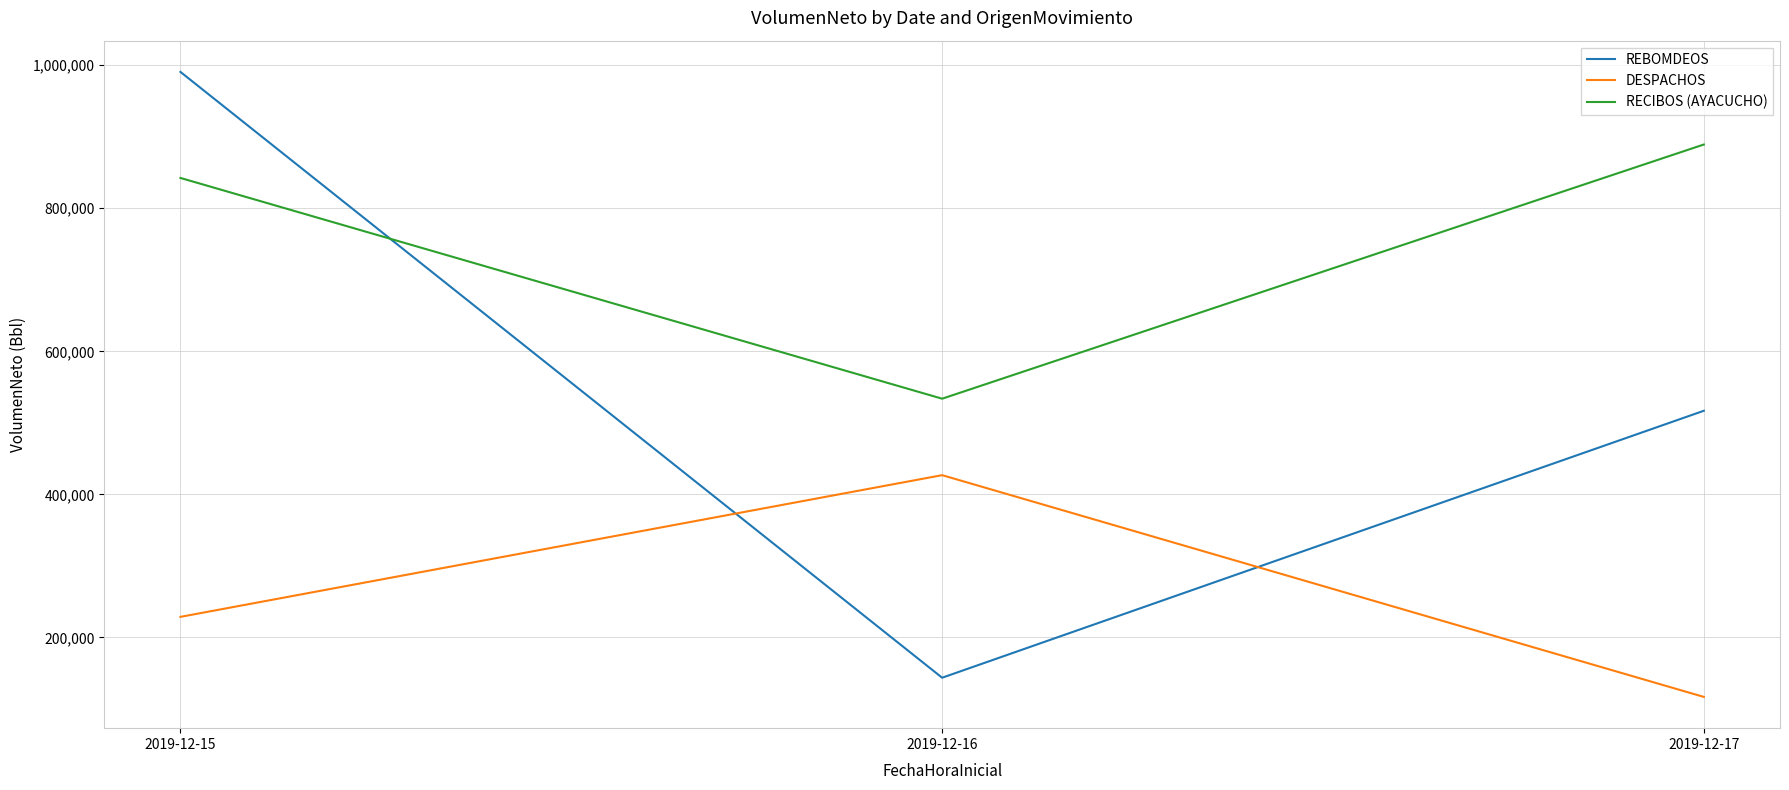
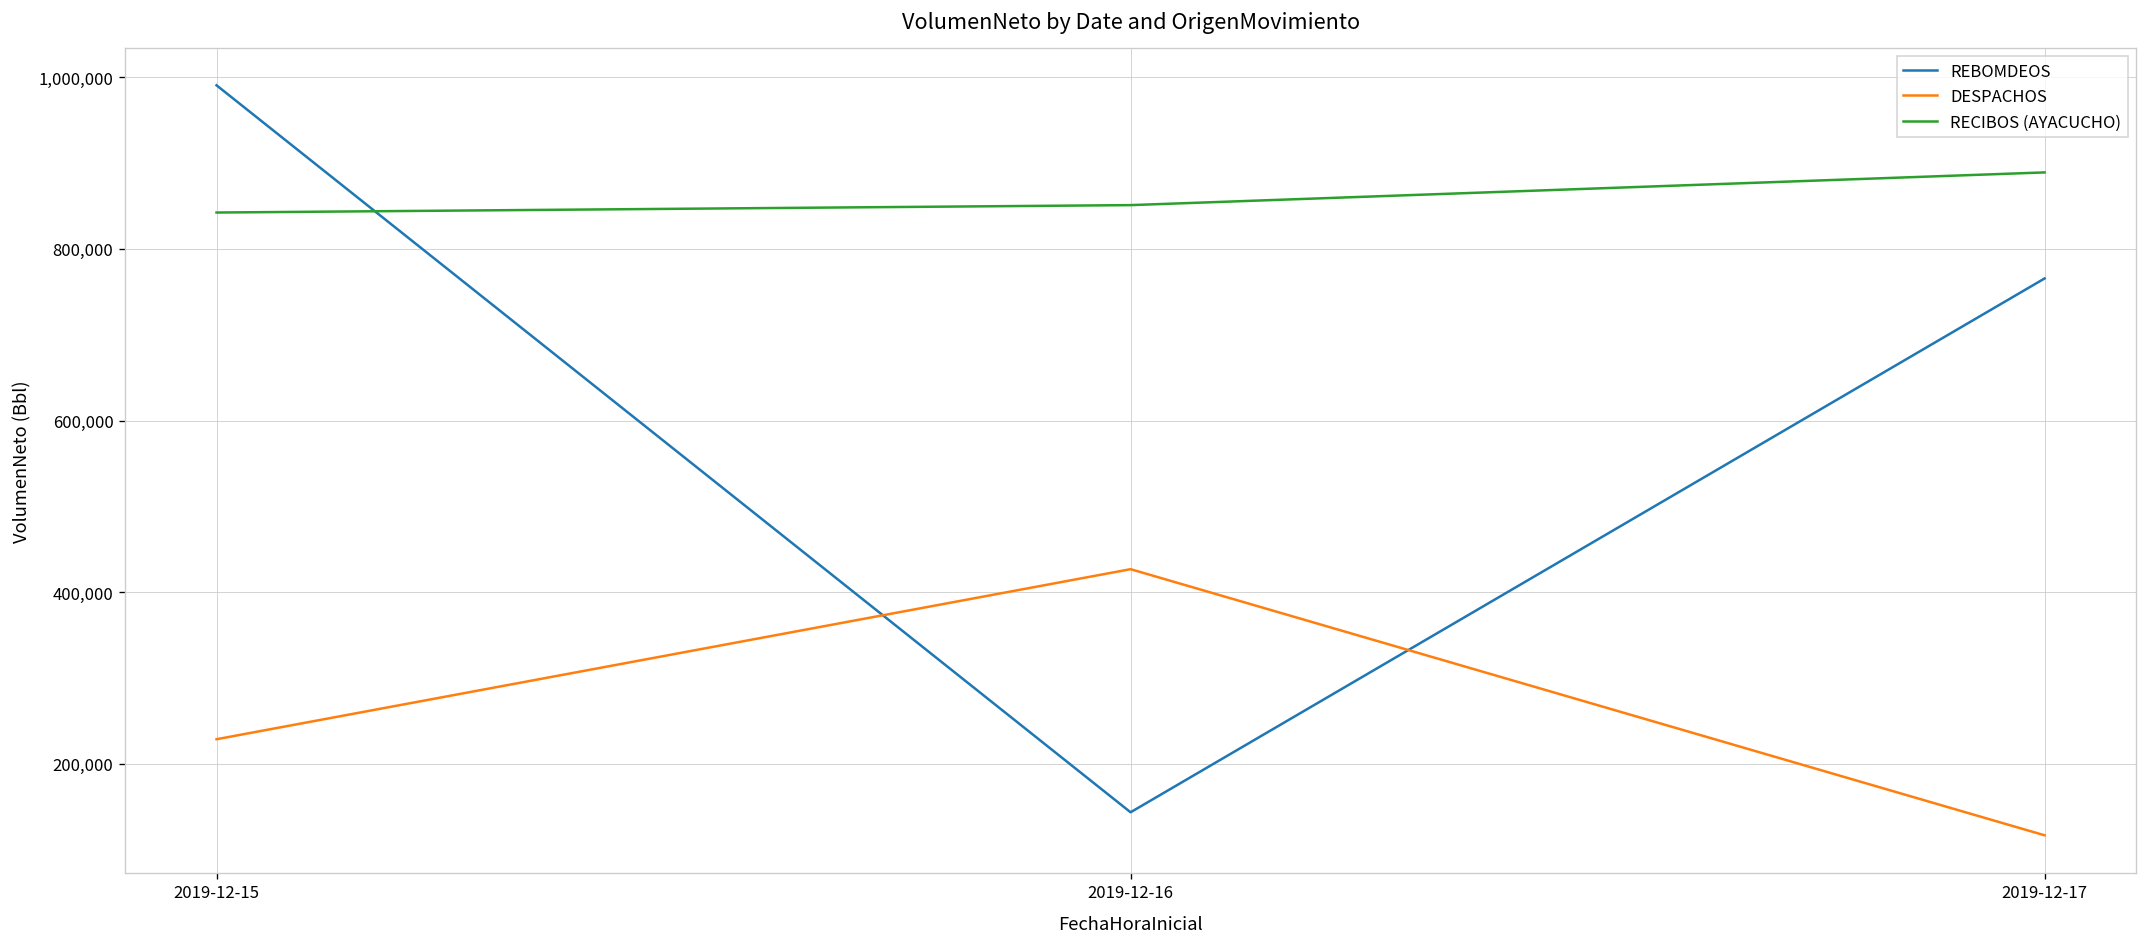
RECIBOS (AYACUCHO), 2019-12-16: 530,000 -> 850,000
REBOMDEOS, 2019-12-17: 520,000 -> 770,000
